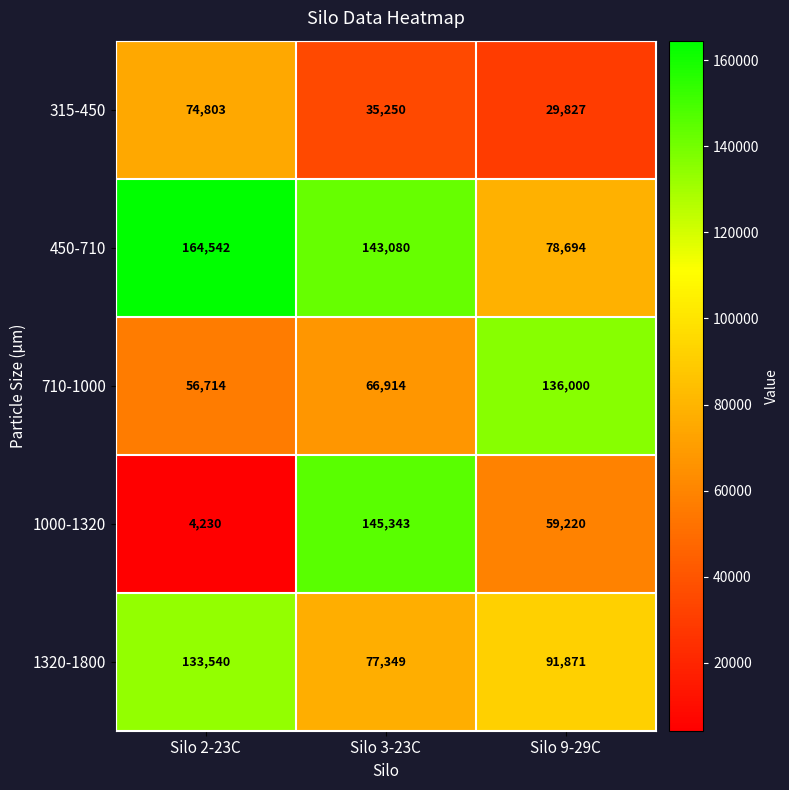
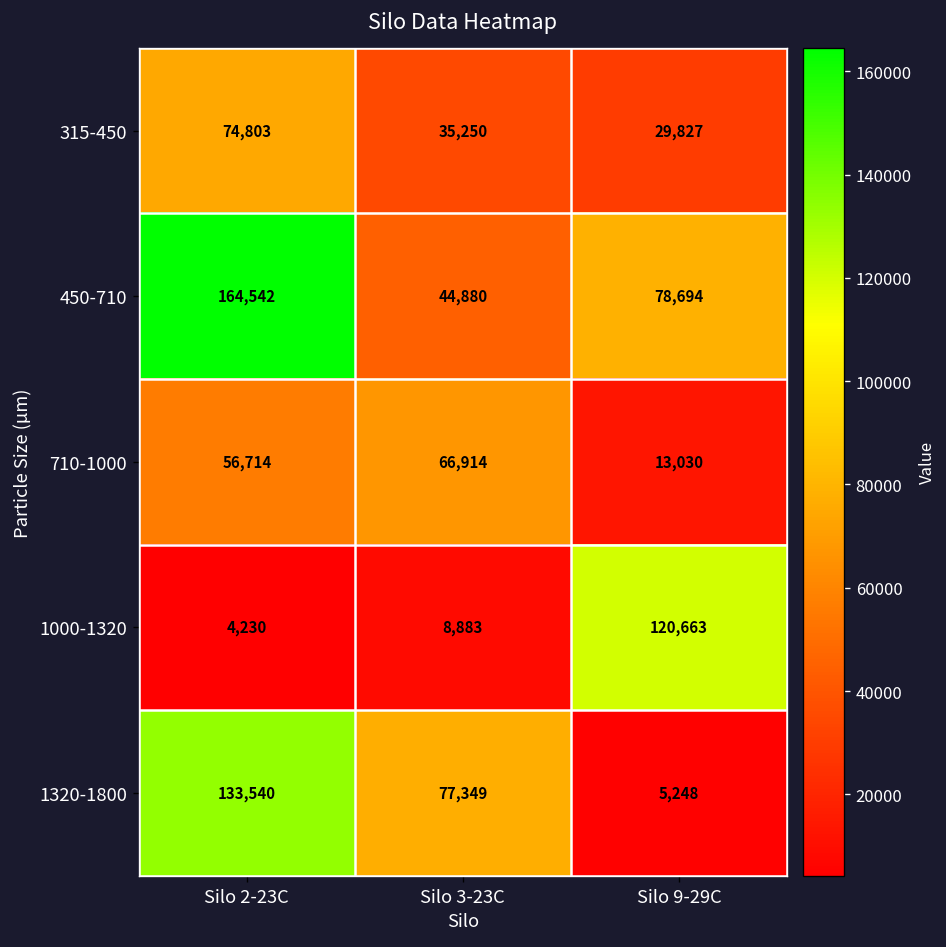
450-710, Silo 3-23C: 143,080 -> 44,880
710-1000, Silo 9-29C: 136,000 -> 13,030
1000-1320, Silo 3-23C: 145,343 -> 8,883
1000-1320, Silo 9-29C: 59,220 -> 120,663
1320-1800, Silo 9-29C: 91,871 -> 5,248
